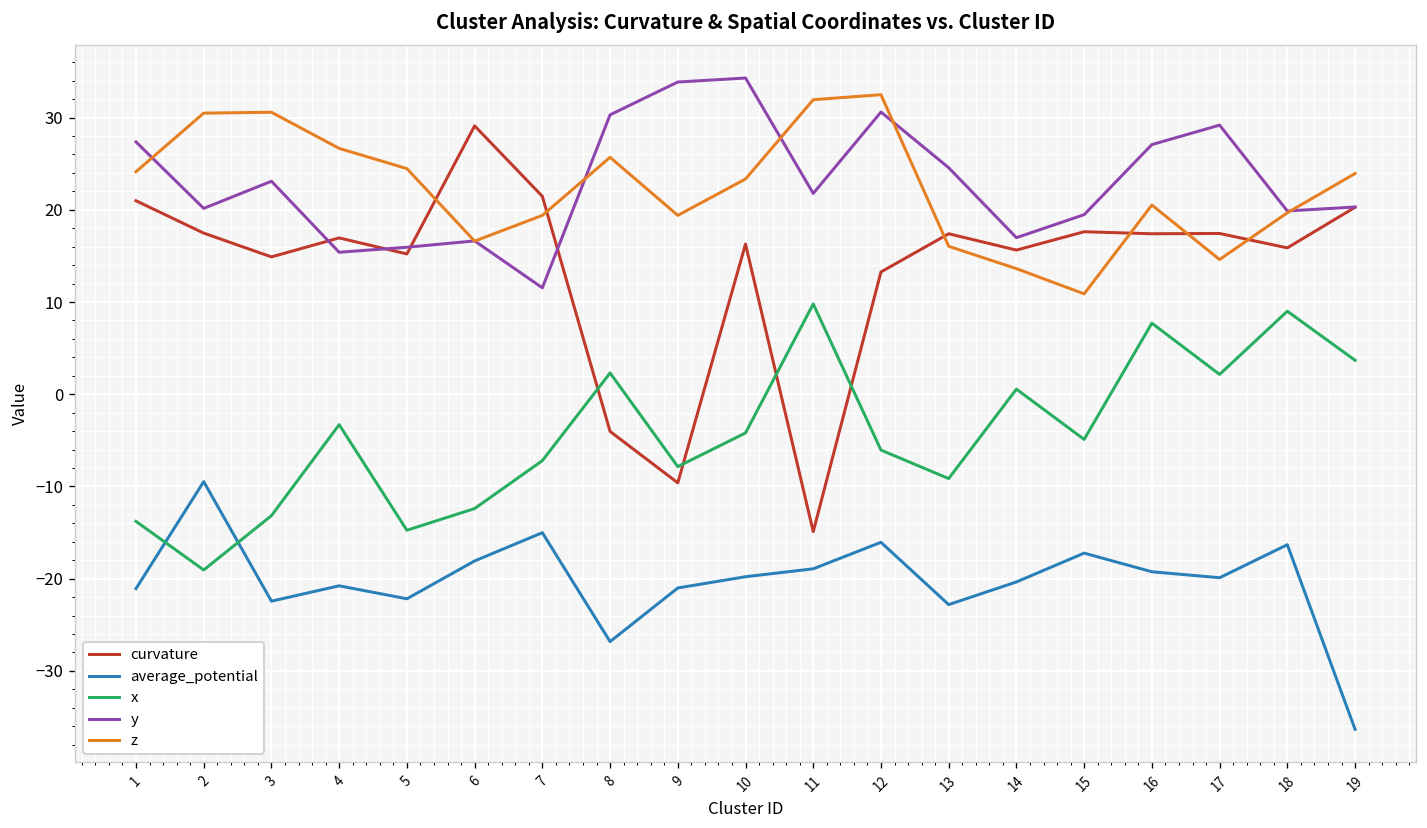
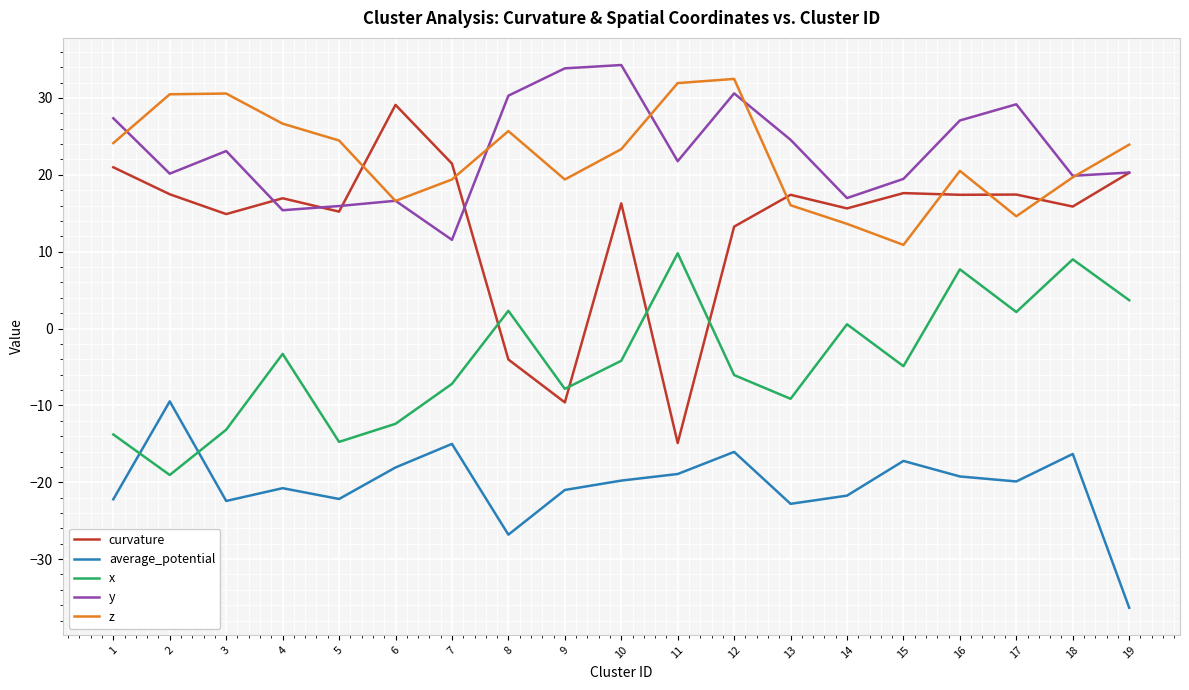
average_potential, 1: -21 -> -22
average_potential, 14: -20 -> -22
